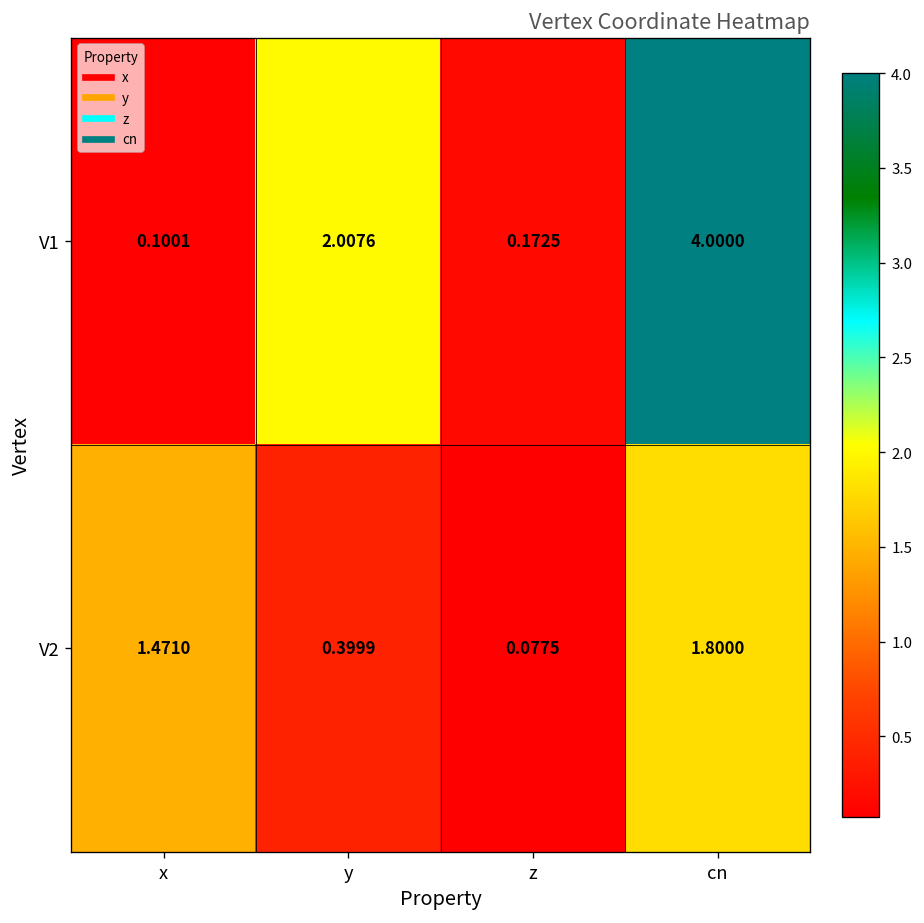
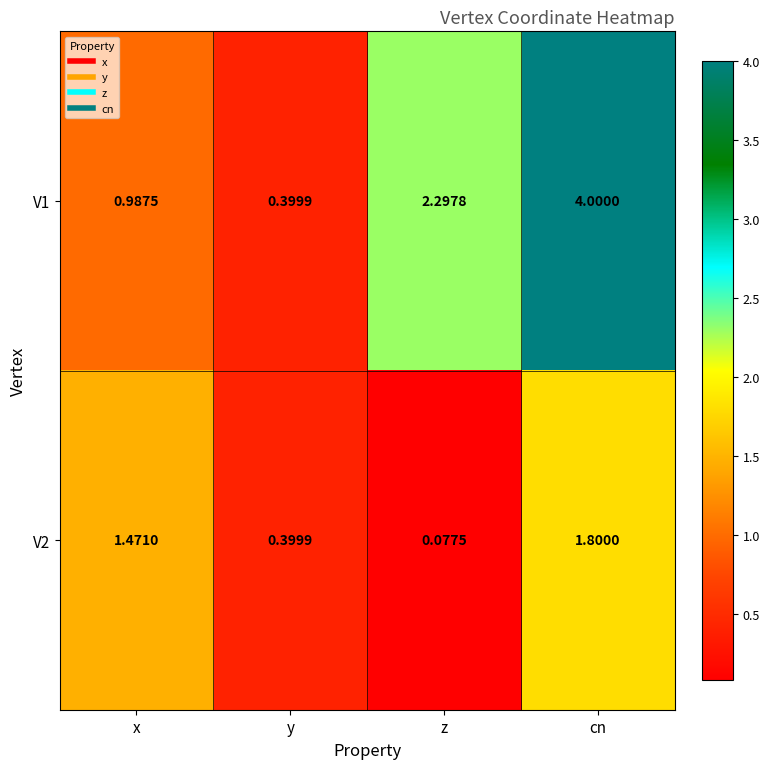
V1, x: 0.1001 -> 0.9875
V1, y: 2.0076 -> 0.3999
V1, z: 0.1725 -> 2.2978
